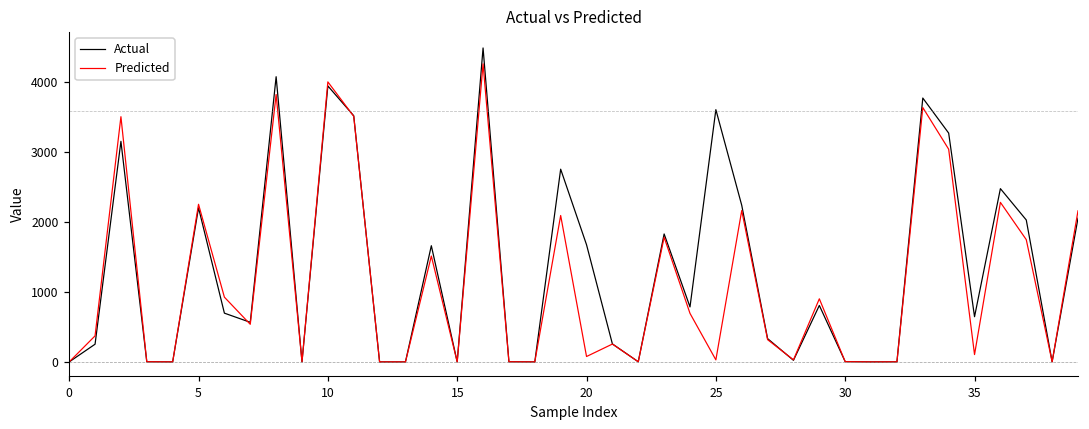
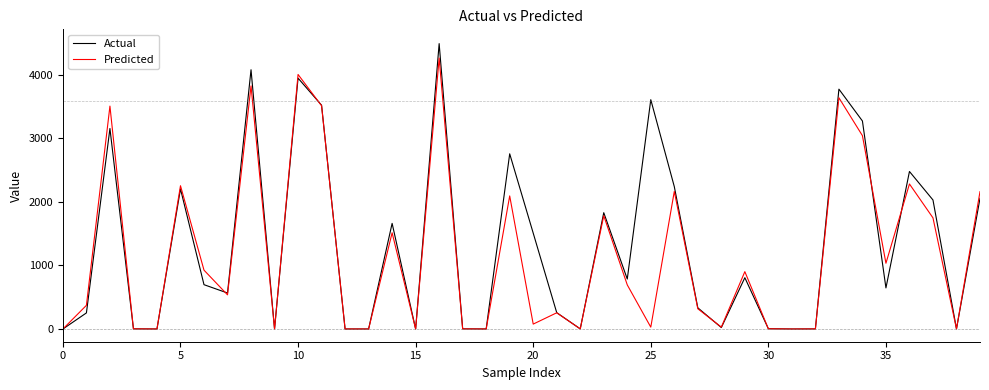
Actual, 20: 1700 -> 1500
Predicted, 35: 100 -> 1000
